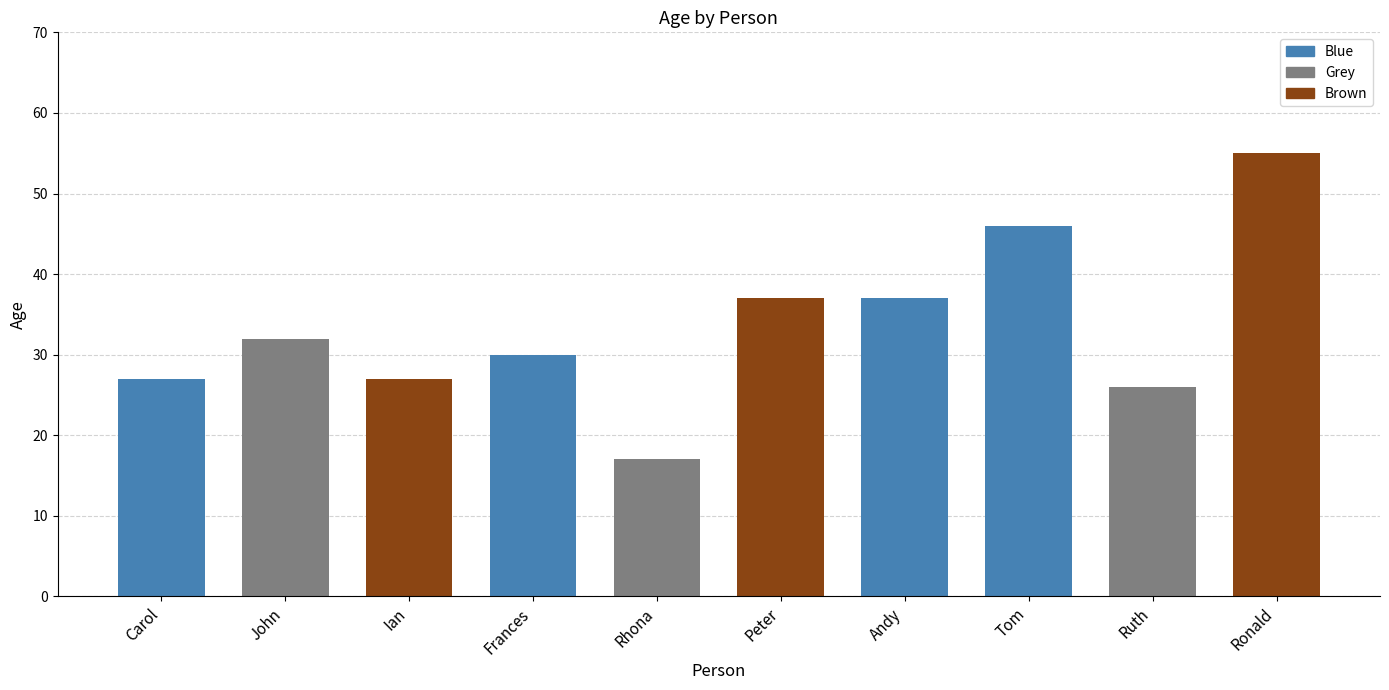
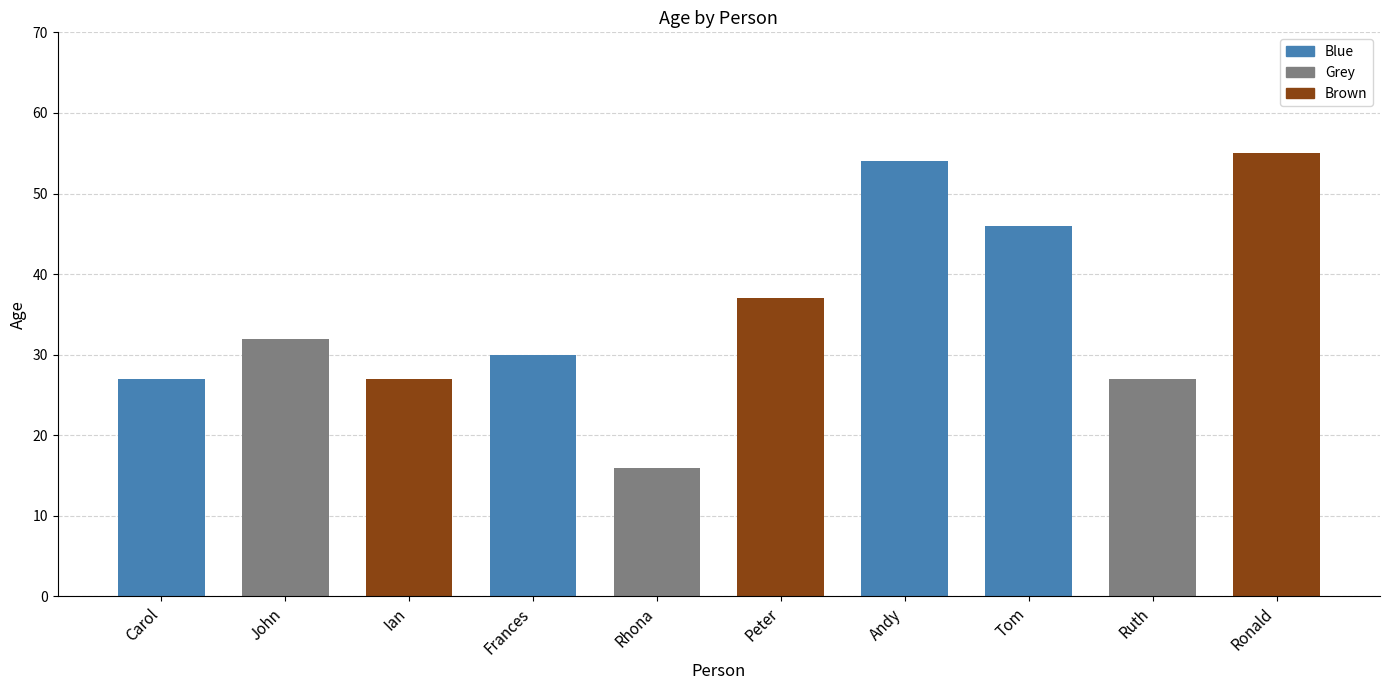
Rhona: 17 -> 16
Andy: 37 -> 54
Ruth: 26 -> 27
